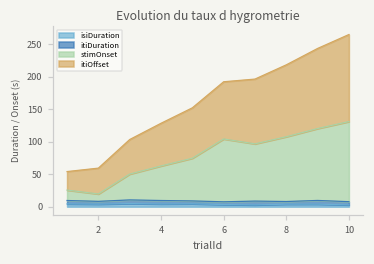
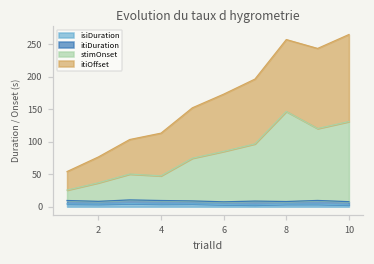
stimOnset, 2: 10 -> 30
stimOnset, 4: 50 -> 40
stimOnset, 6: 100 -> 80
stimOnset, 8: 100 -> 140
